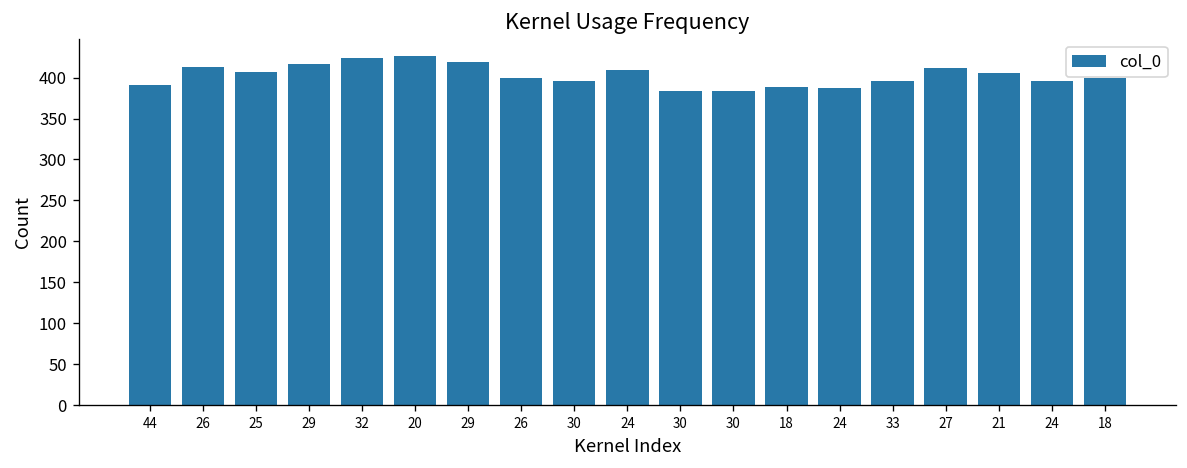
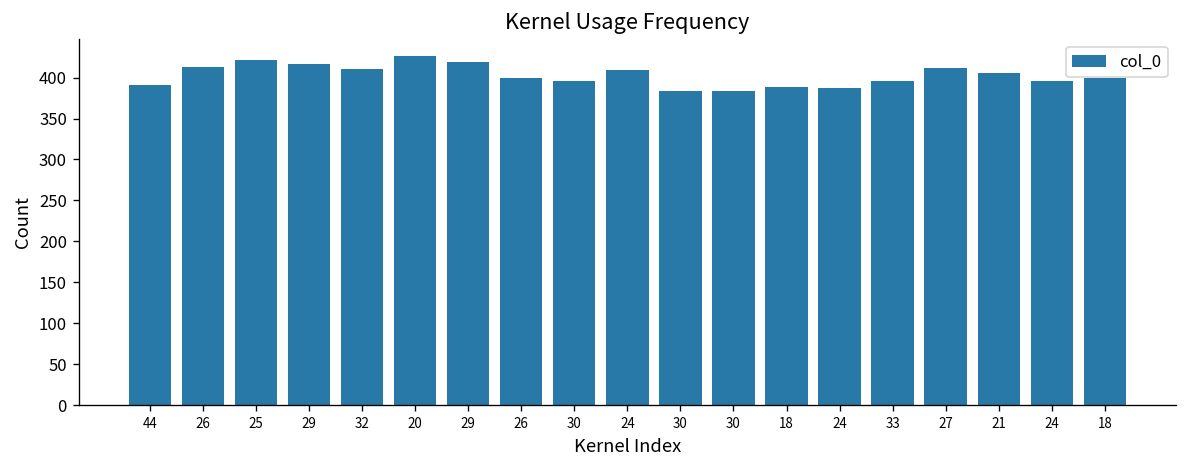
25: 410 -> 420
32: 420 -> 410
